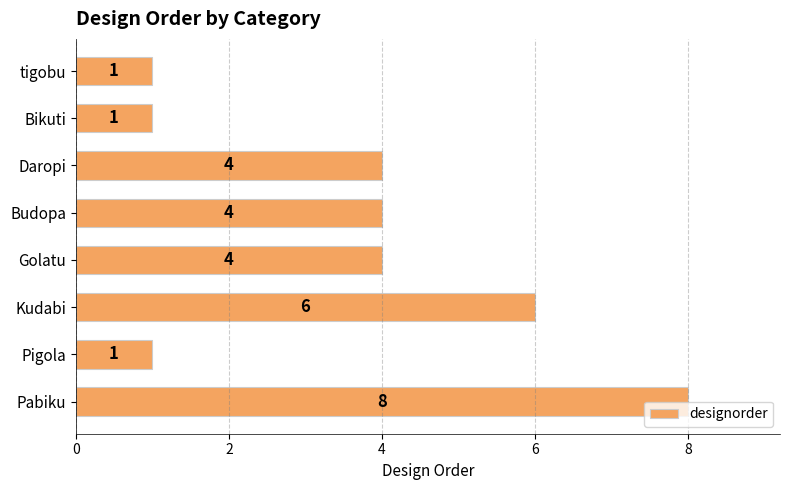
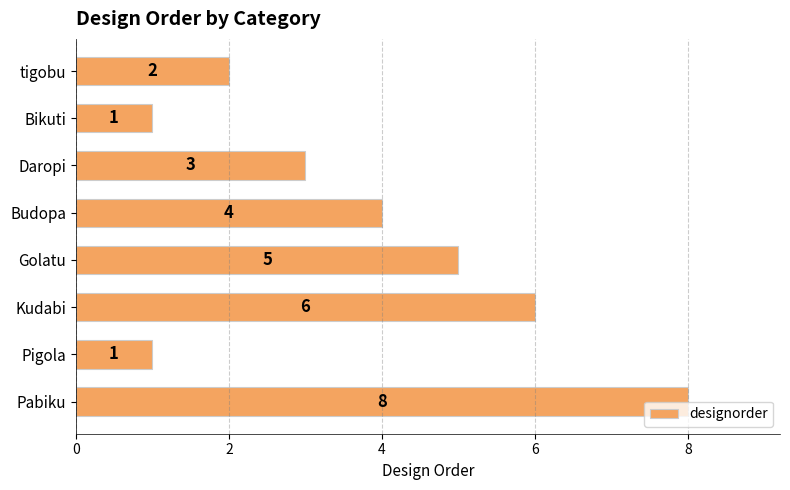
tigobu: 1 -> 2
Daropi: 4 -> 3
Golatu: 4 -> 5
